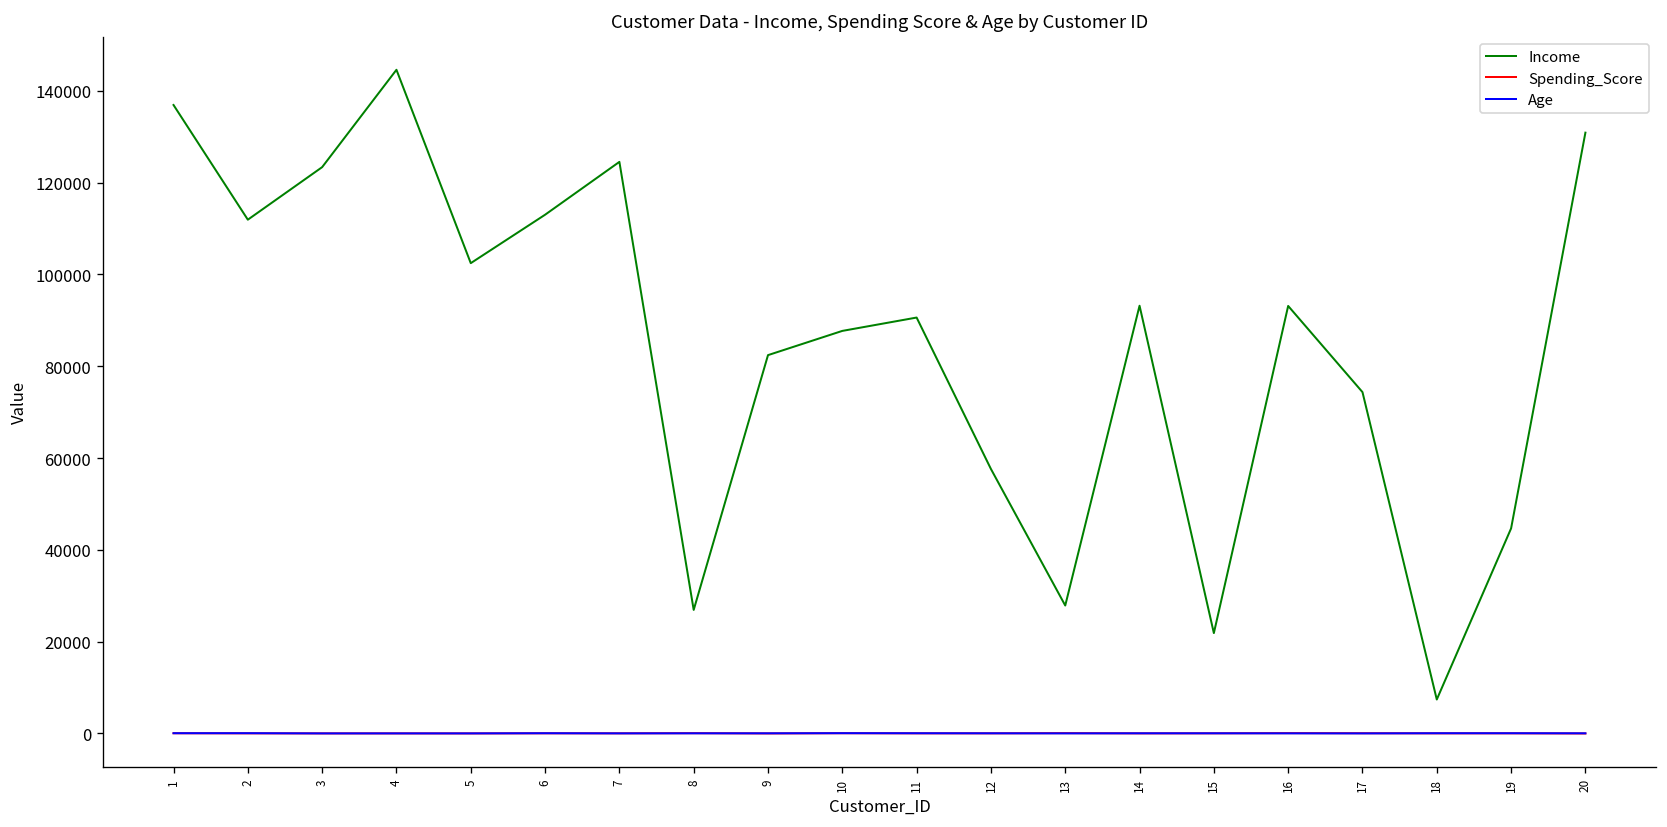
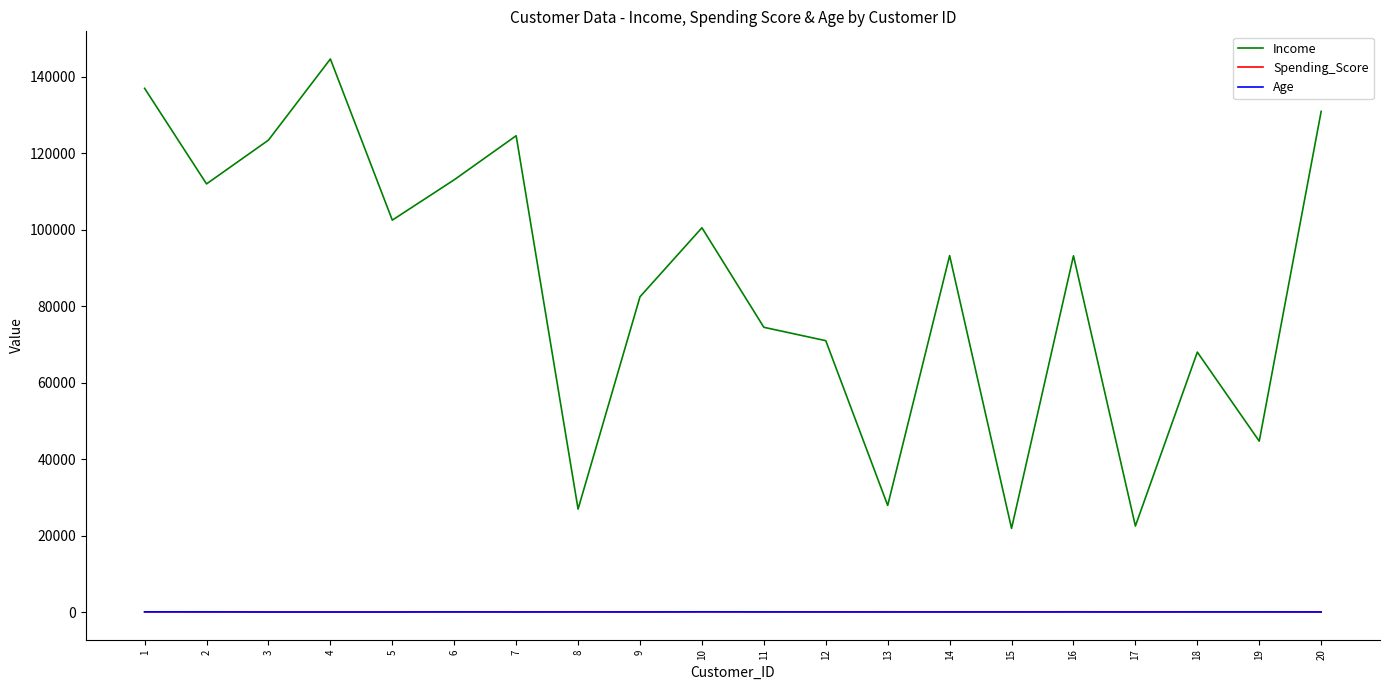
Income, 10: 88000 -> 100000
Income, 11: 91000 -> 74000
Income, 12: 58000 -> 71000
Income, 17: 74000 -> 22000
Income, 18: 7000 -> 68000
